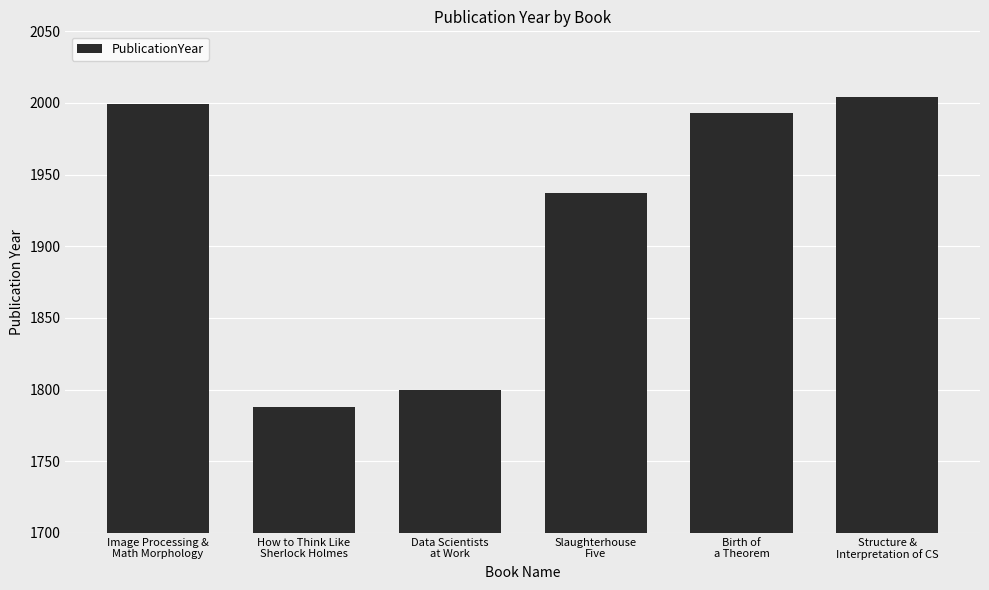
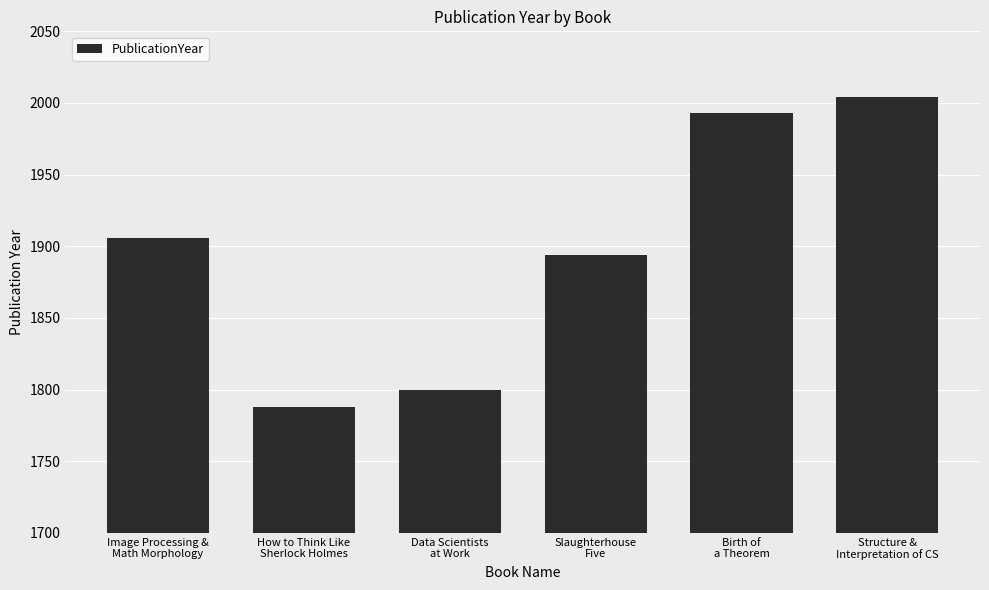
Image Processing & Math Morphology: 1999 -> 1906
Slaughterhouse Five: 1937 -> 1894
